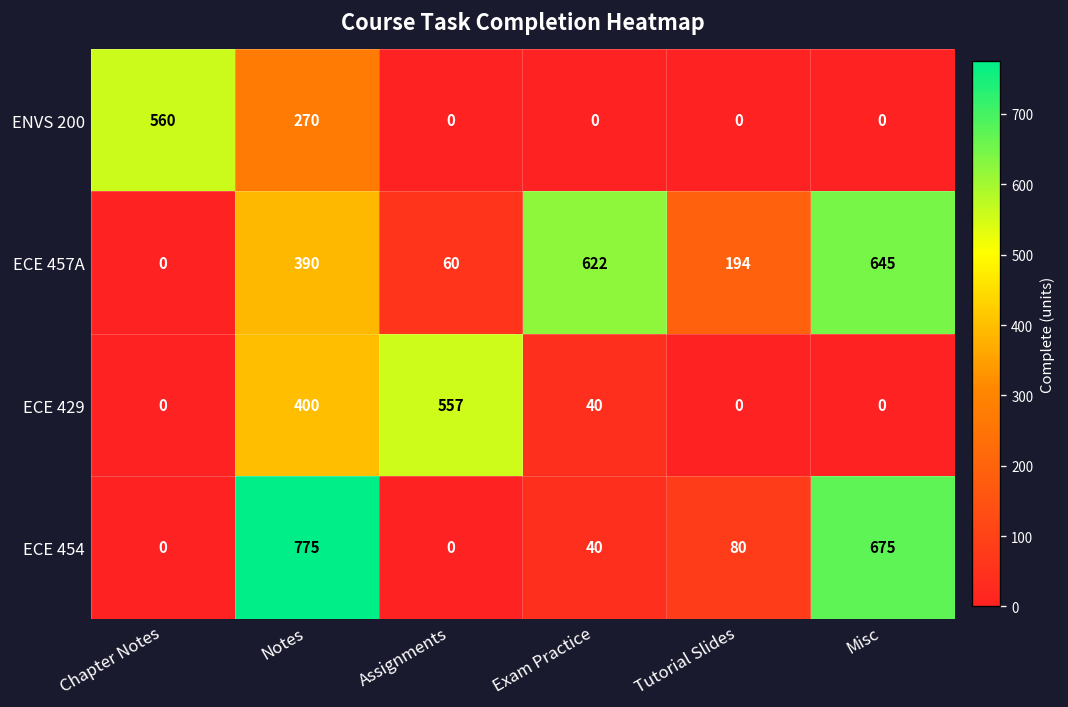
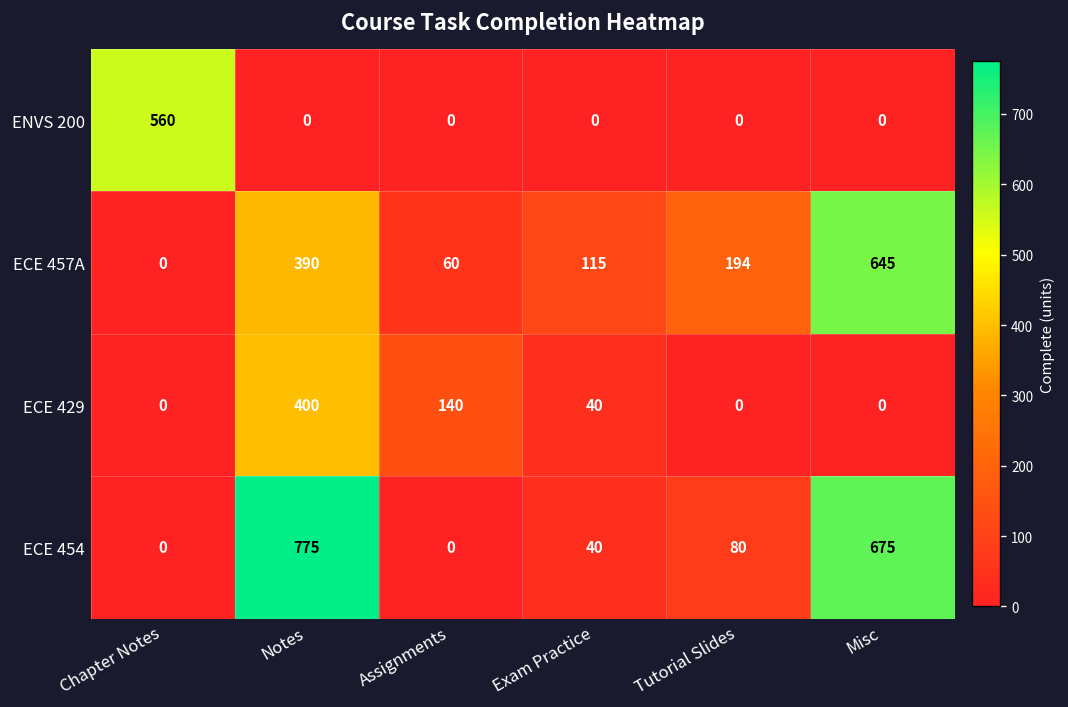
ENVS 200, Notes: 270 -> 0
ECE 457A, Exam Practice: 622 -> 115
ECE 429, Assignments: 557 -> 140
